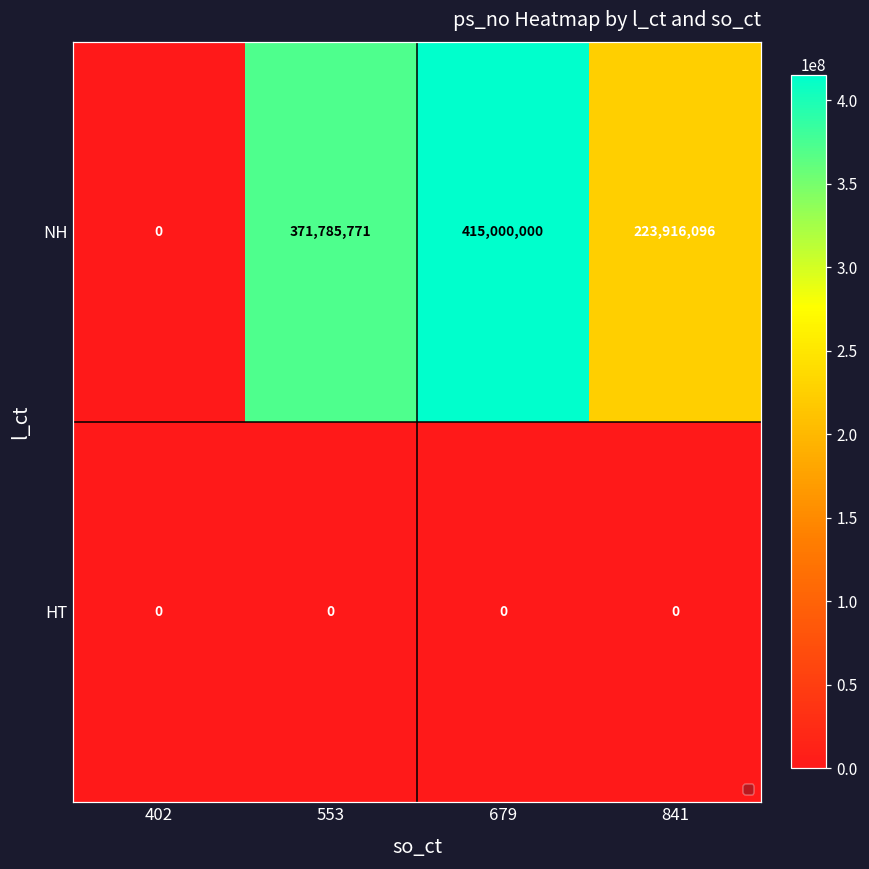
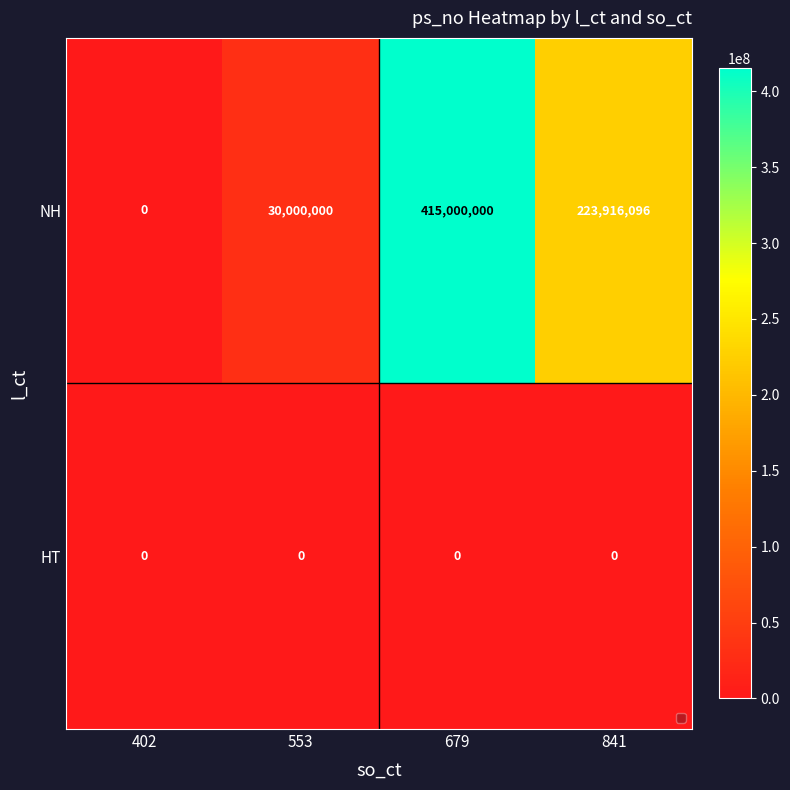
NH, 553: 371,785,771 -> 30,000,000
